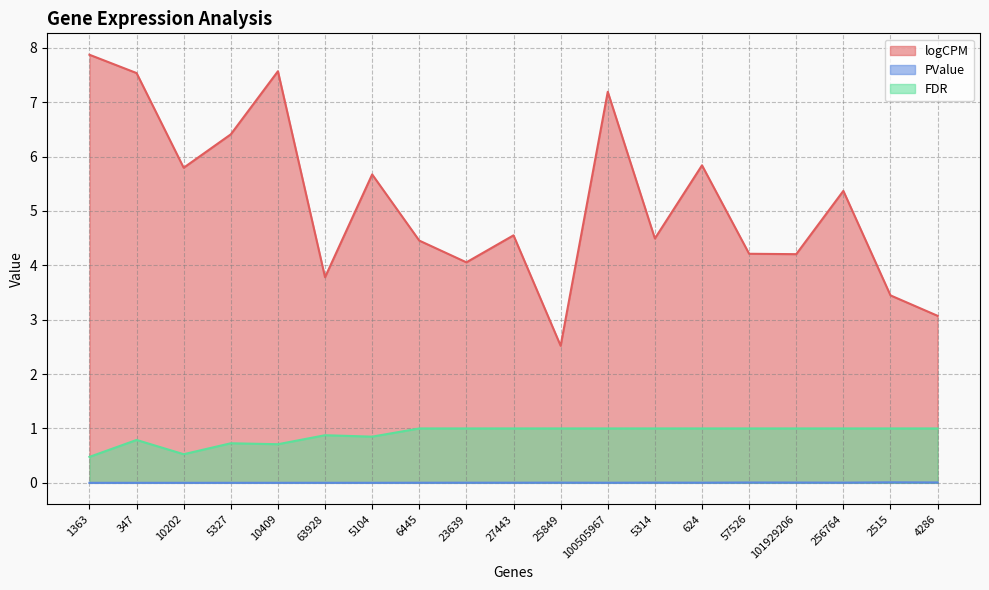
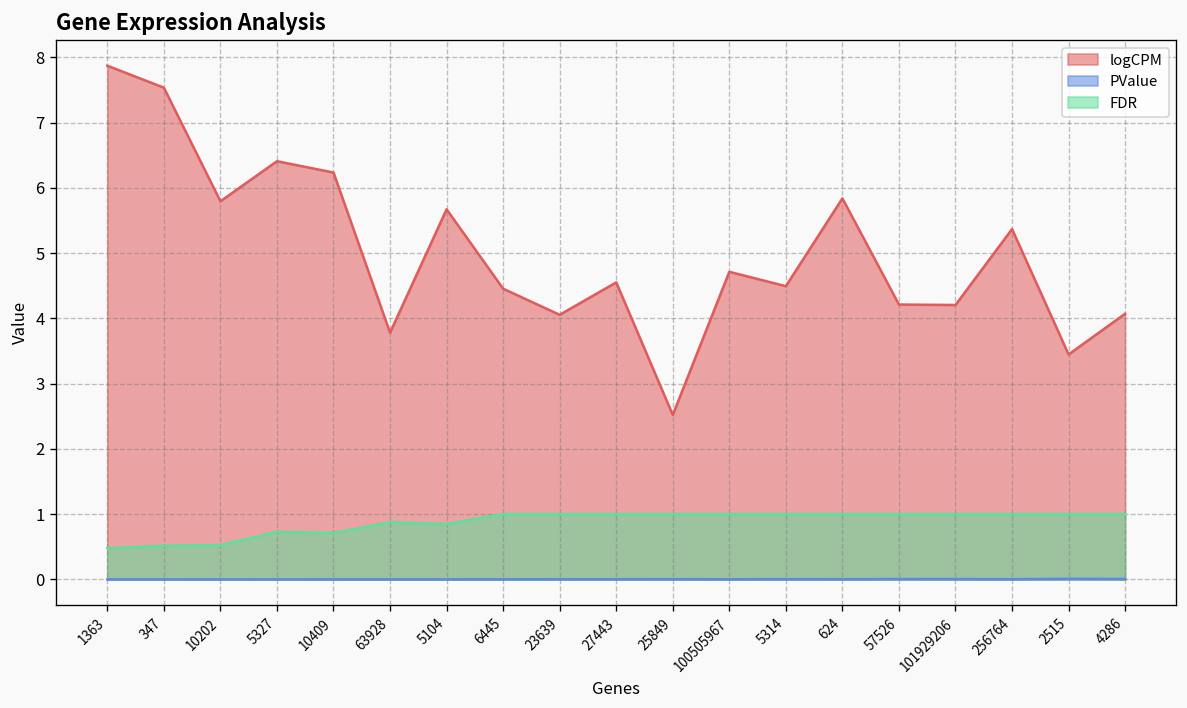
FDR, 347: 0.8 -> 0.5
logCPM, 10409: 7.6 -> 6.2
logCPM, 100505967: 7.2 -> 4.7
logCPM, 4286: 3.1 -> 4.1
